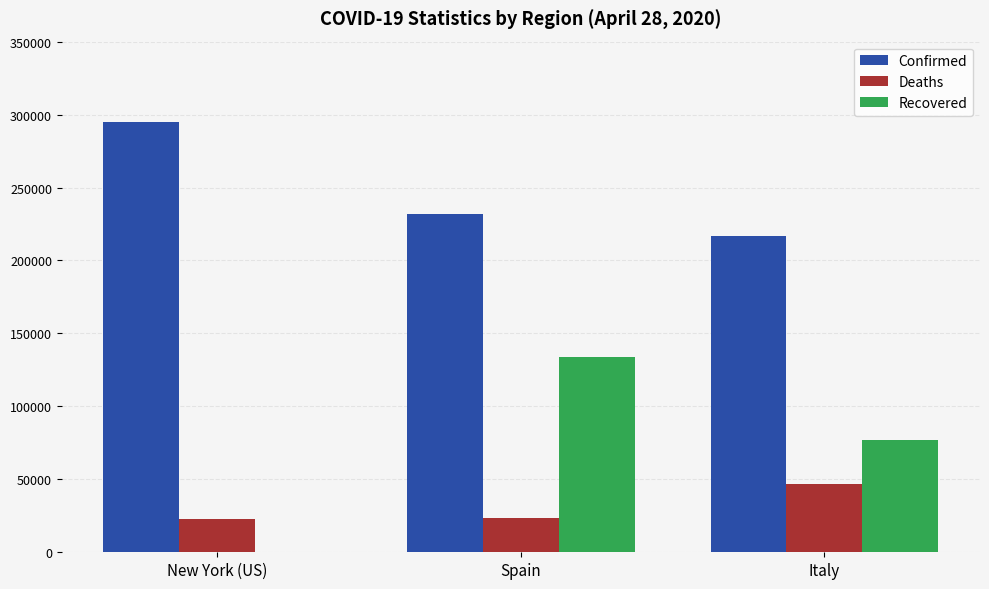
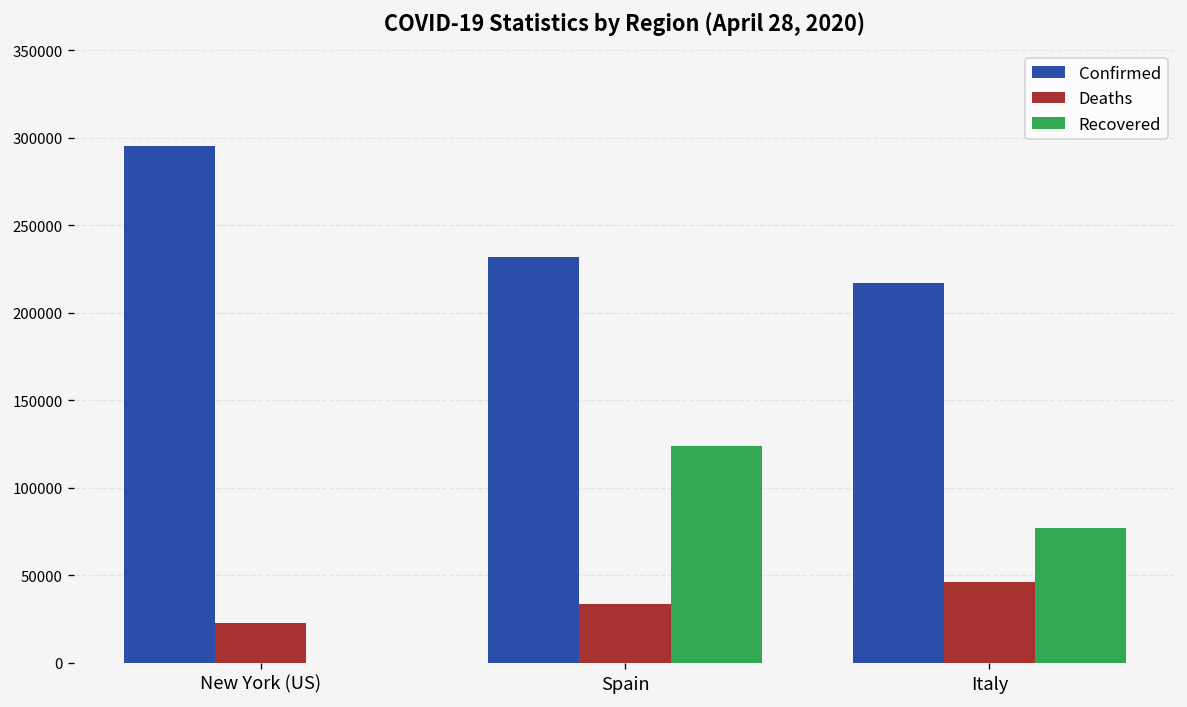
Deaths, Spain: 24000 -> 33000
Recovered, Spain: 134000 -> 124000
